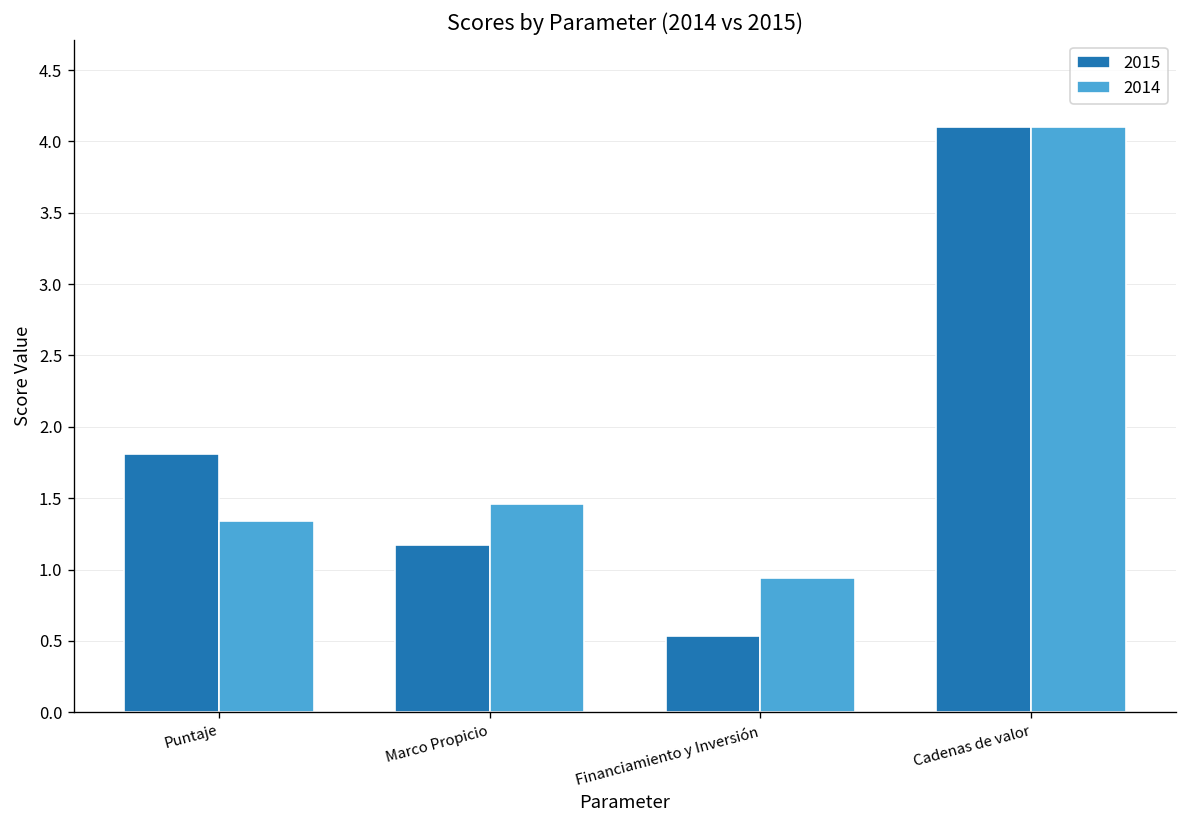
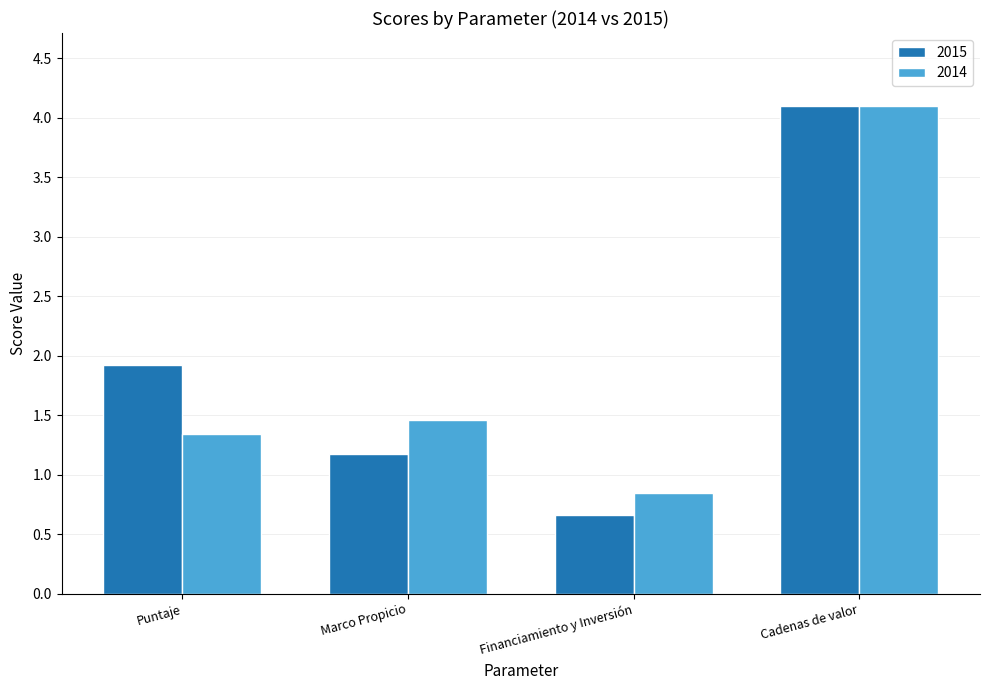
2015, Puntaje: 1.81 -> 1.92
2015, Financiamiento y Inversión: 0.54 -> 0.66
2014, Financiamiento y Inversión: 0.94 -> 0.85
